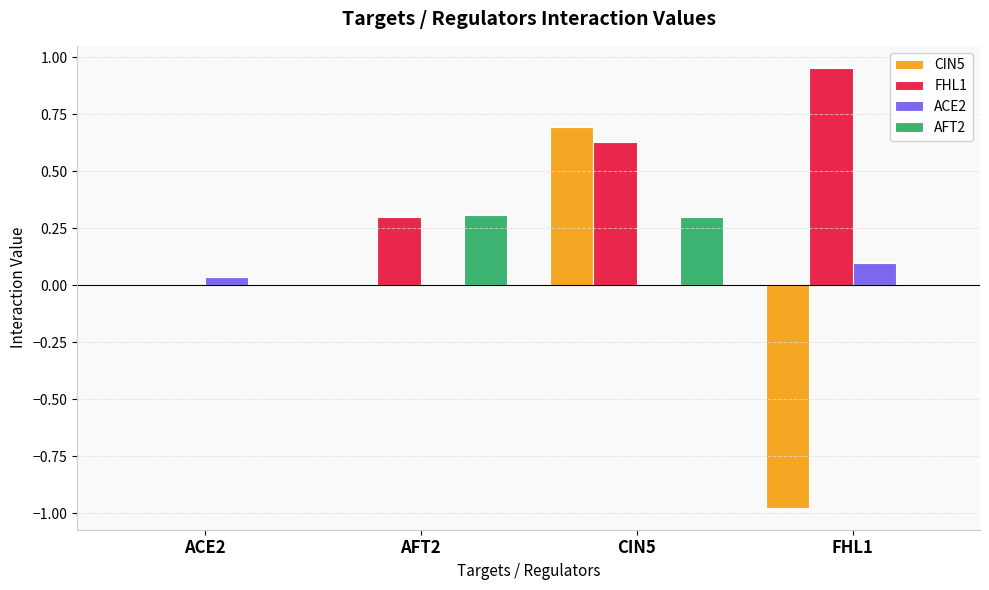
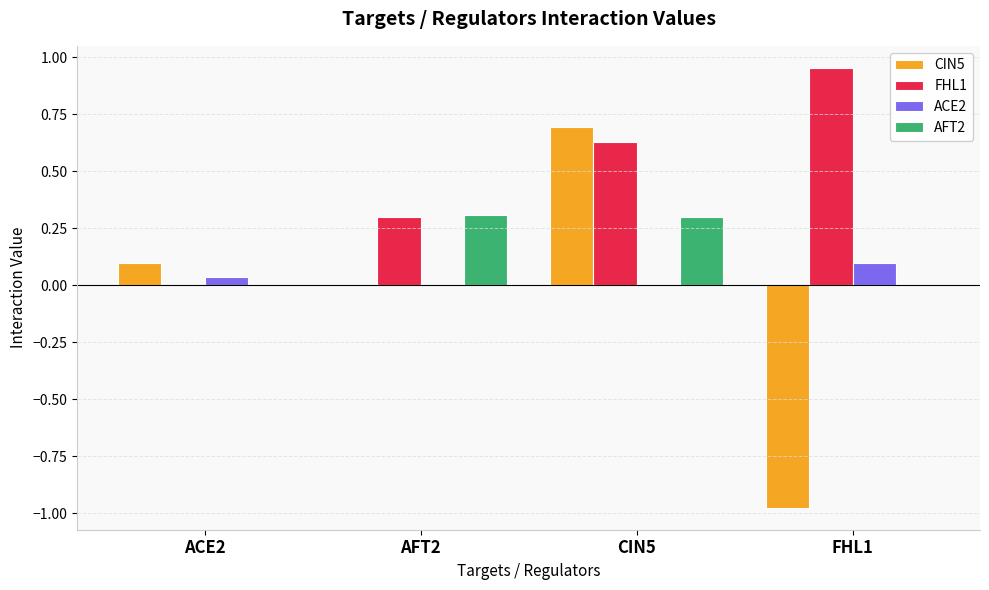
CIN5, ACE2: 0.0 -> 0.1
